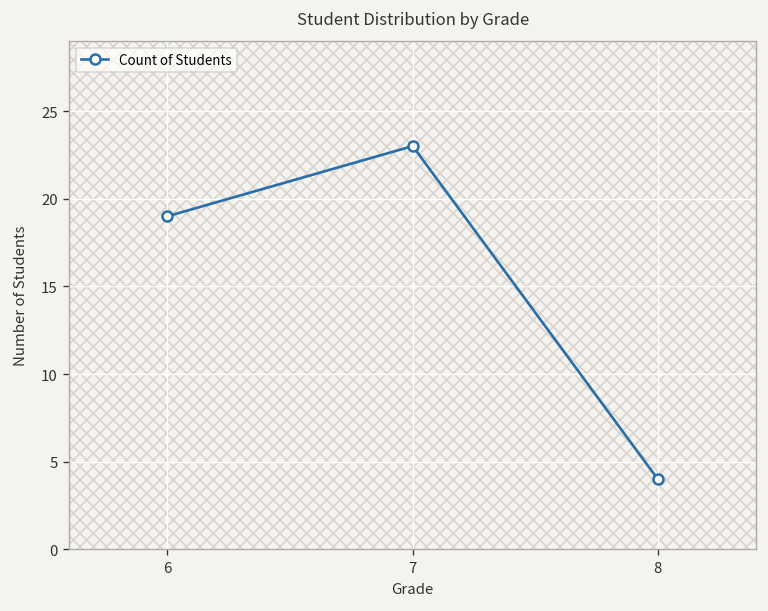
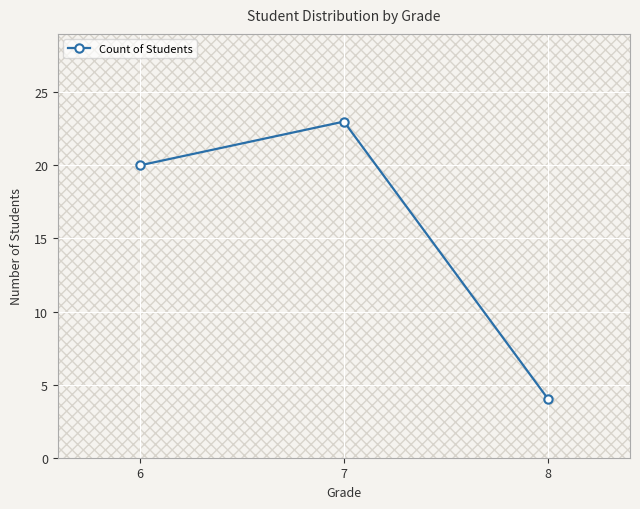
Count of Students, 6: 19 -> 20
